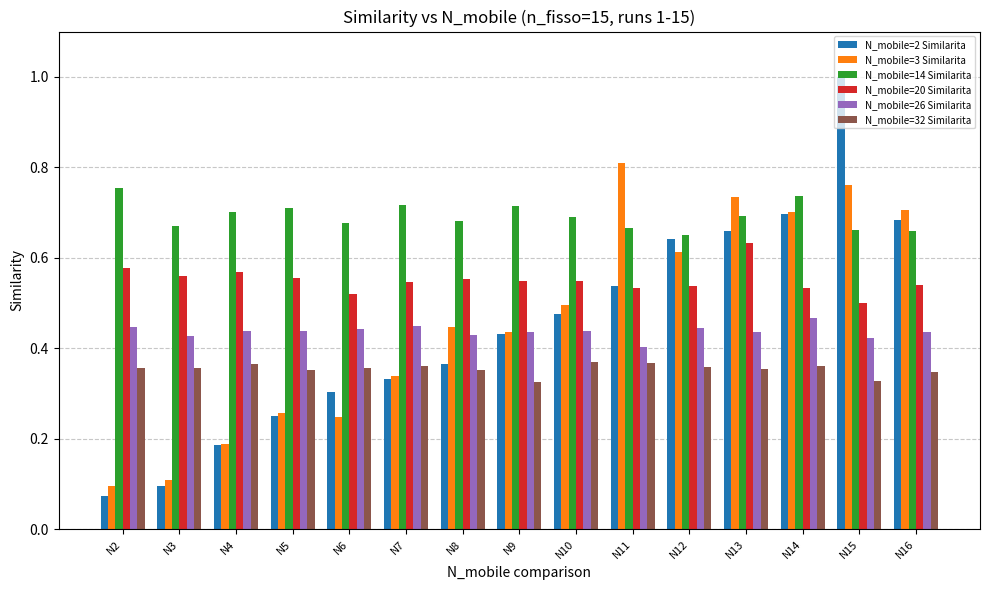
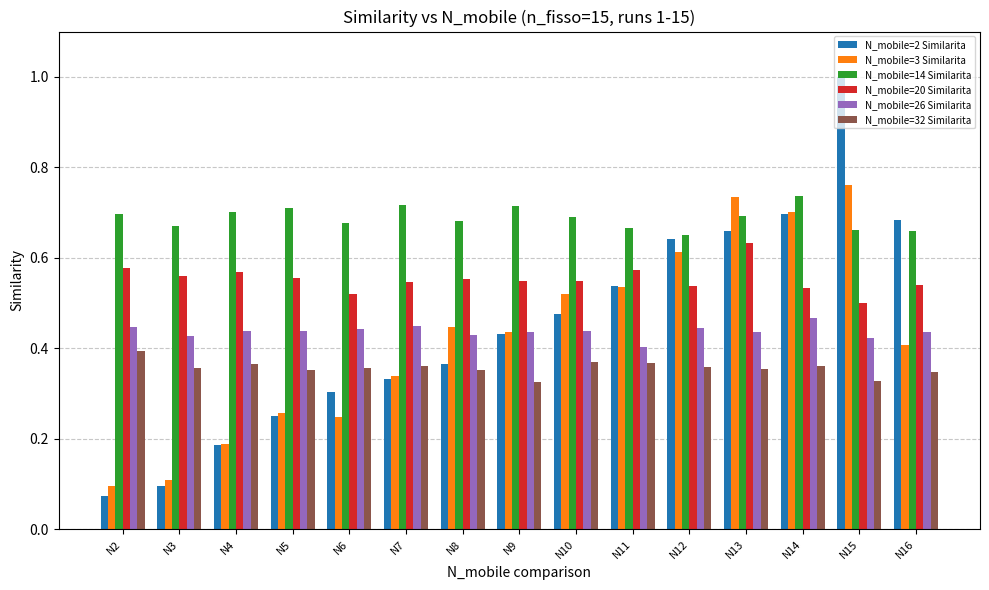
N_mobile=14 Similarita, N2: 0.76 -> 0.70
N_mobile=32 Similarita, N2: 0.36 -> 0.39
N_mobile=3 Similarita, N10: 0.50 -> 0.52
N_mobile=3 Similarita, N11: 0.81 -> 0.54
N_mobile=20 Similarita, N11: 0.53 -> 0.57
N_mobile=3 Similarita, N16: 0.71 -> 0.41
